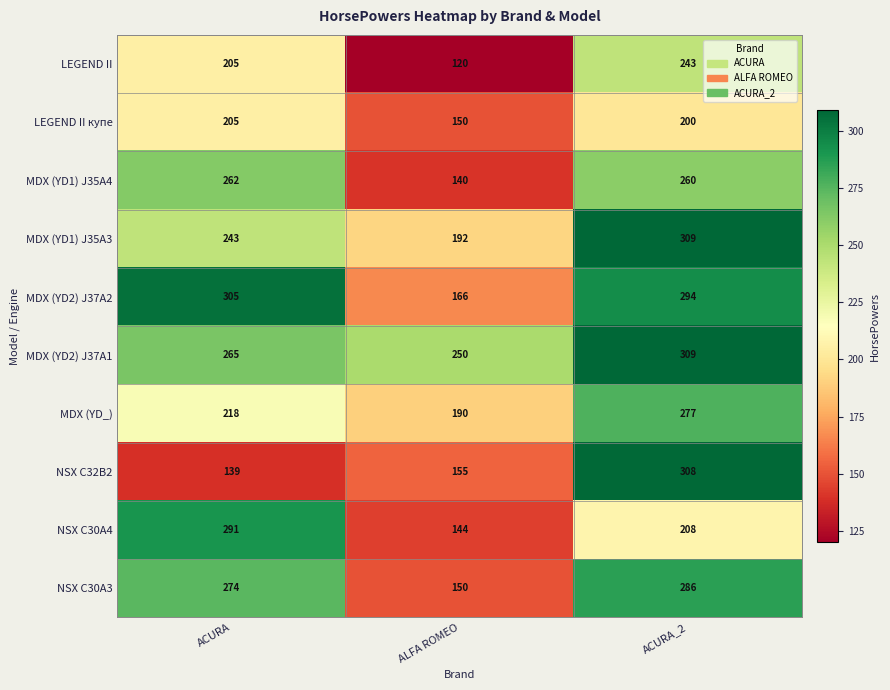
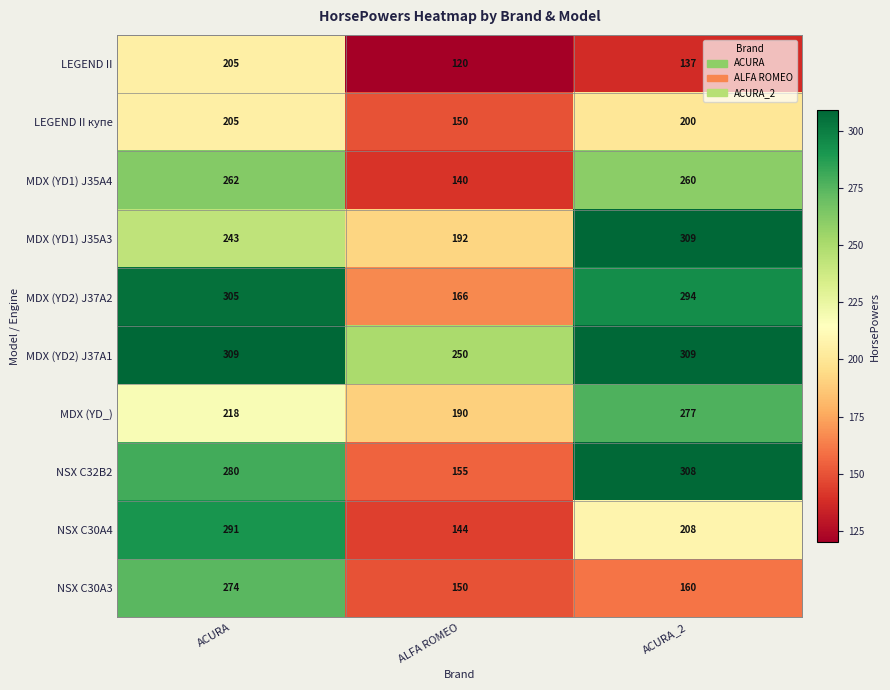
LEGEND II, ACURA_2: 243 -> 137
MDX (YD2) J37A1, ACURA: 265 -> 309
NSX C32B2, ACURA: 139 -> 280
NSX C30A3, ACURA_2: 286 -> 160
